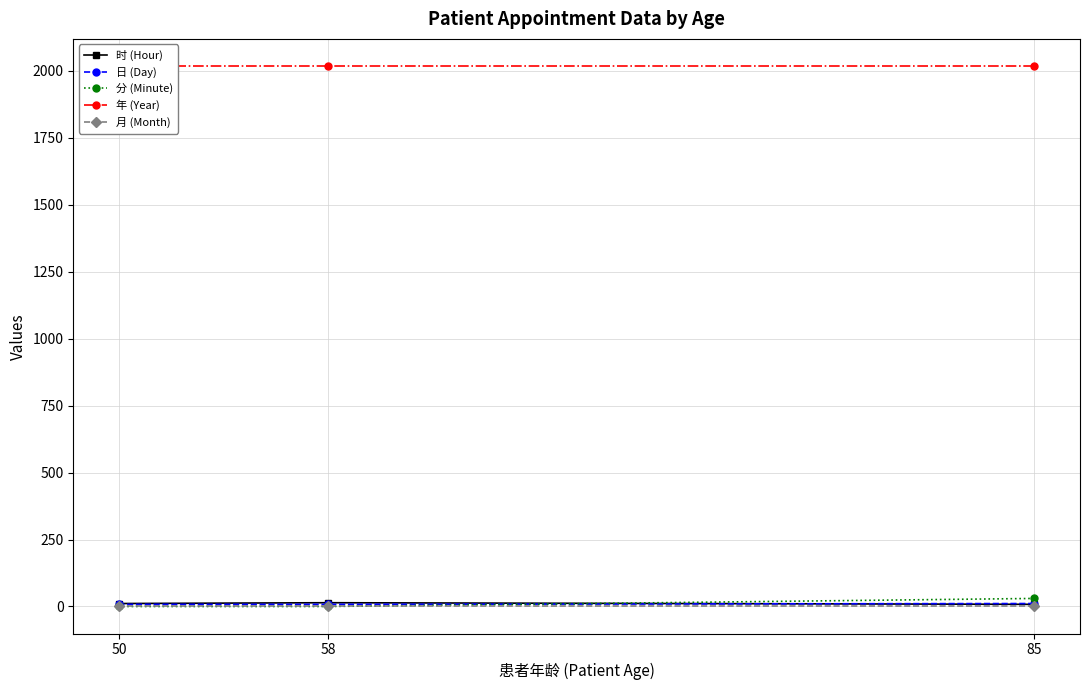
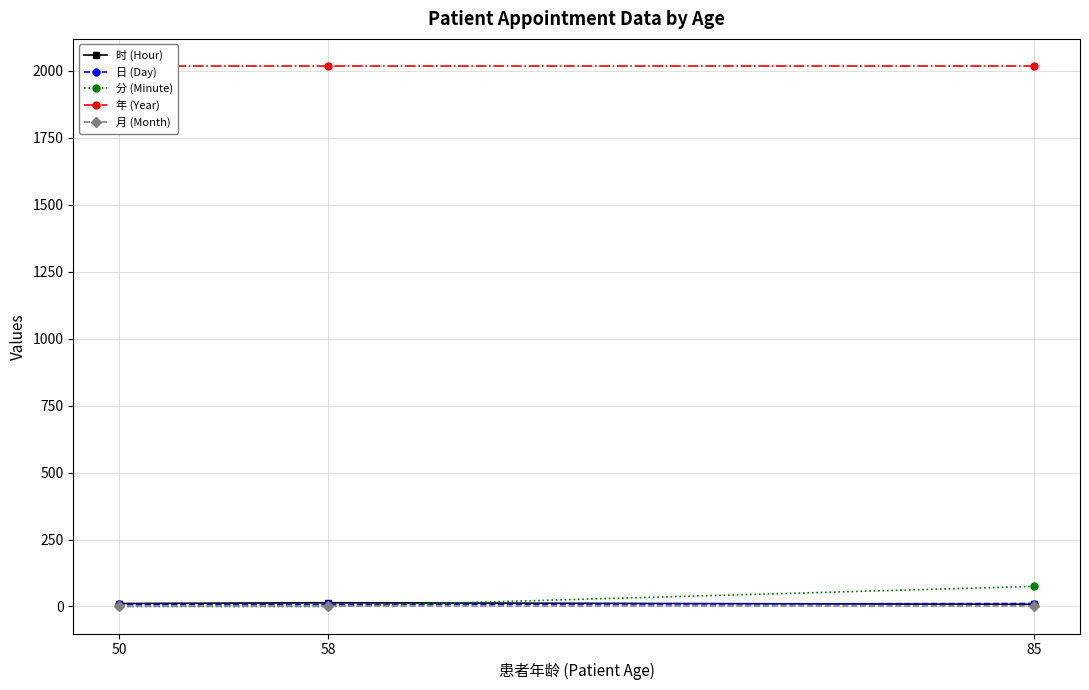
分 (Minute), 85: 30 -> 80
